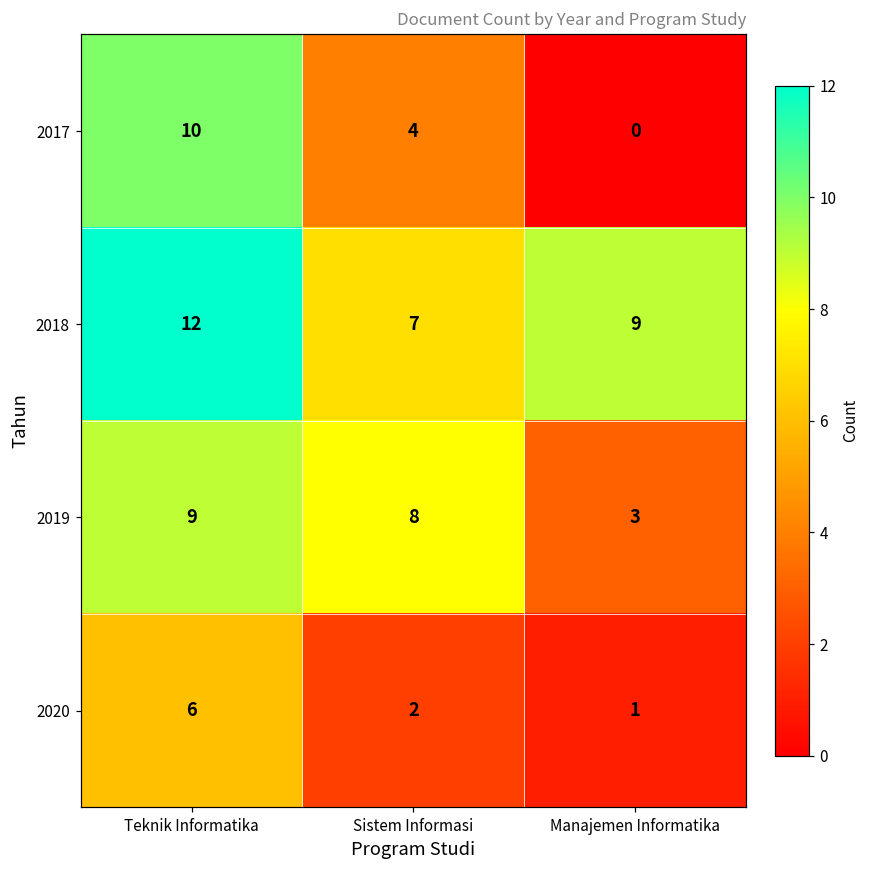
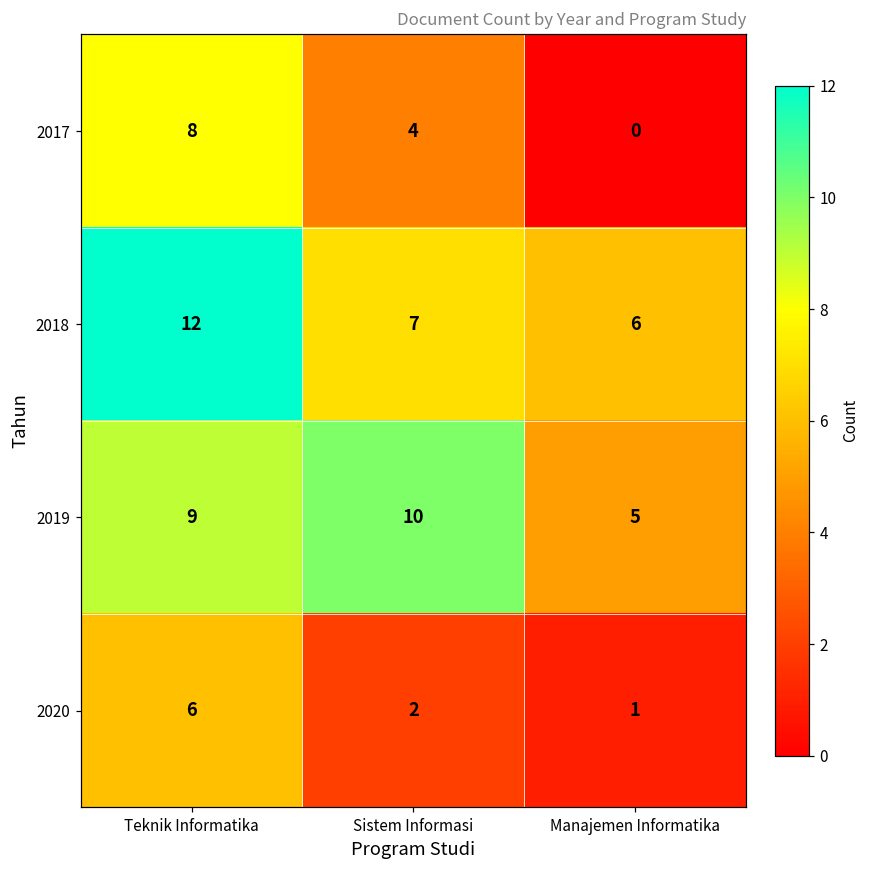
2017, Teknik Informatika: 10 -> 8
2018, Manajemen Informatika: 9 -> 6
2019, Sistem Informasi: 8 -> 10
2019, Manajemen Informatika: 3 -> 5
